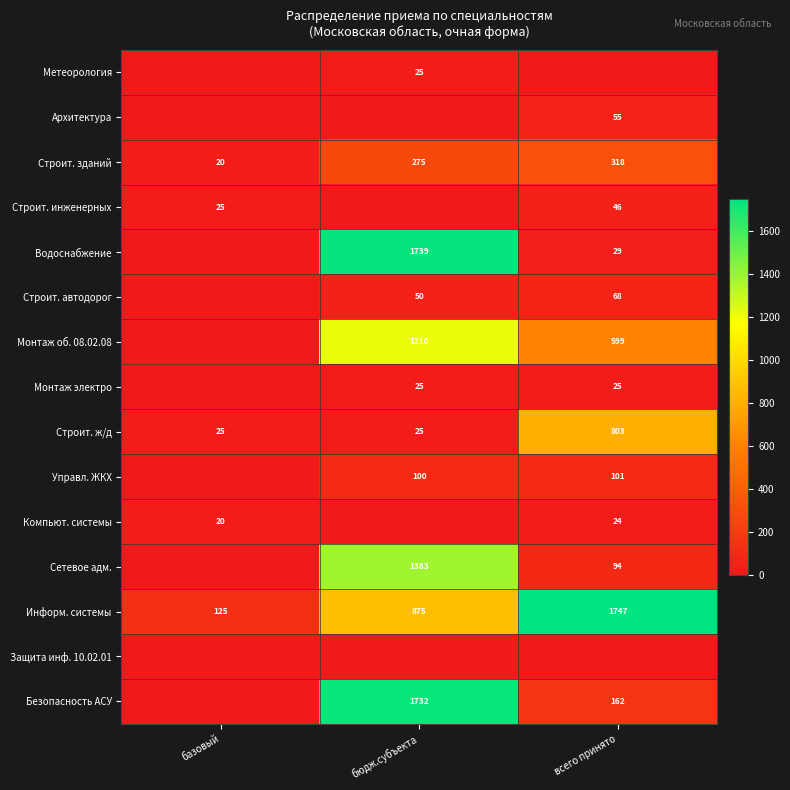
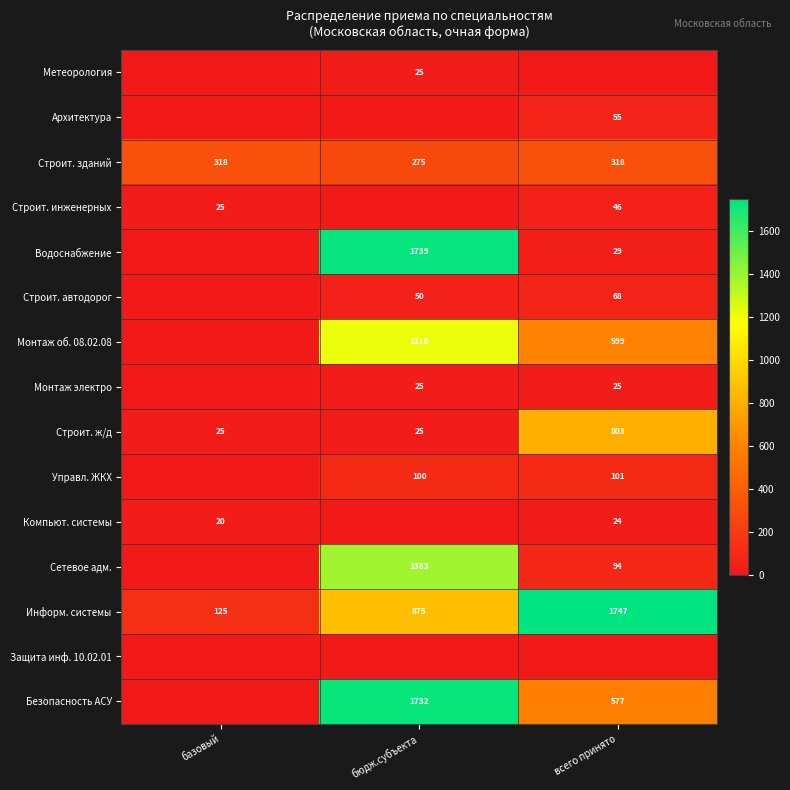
Строит. зданий, базовый: 20 -> 318
Безопасность АСУ, всего принято: 162 -> 577
